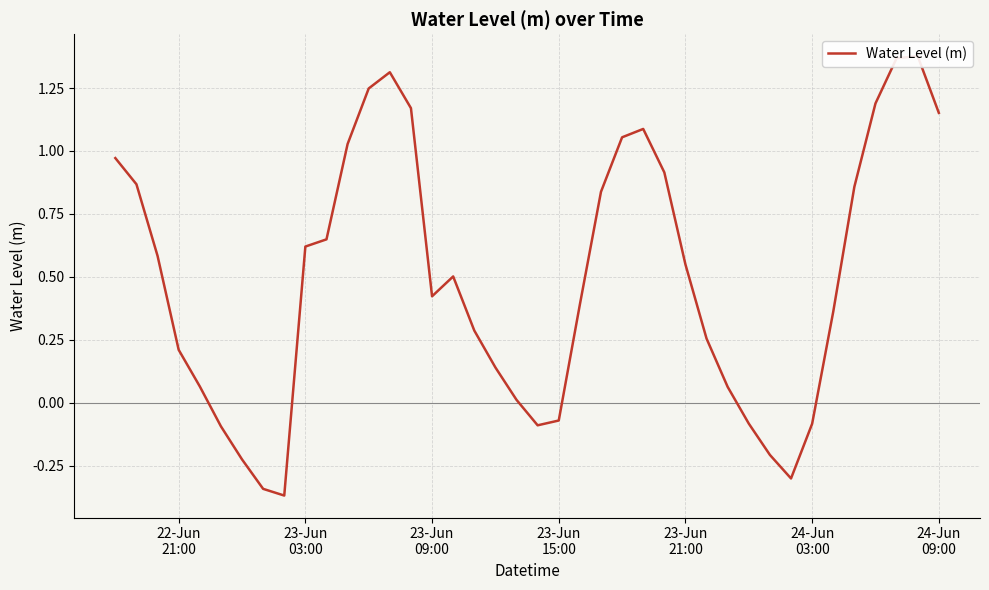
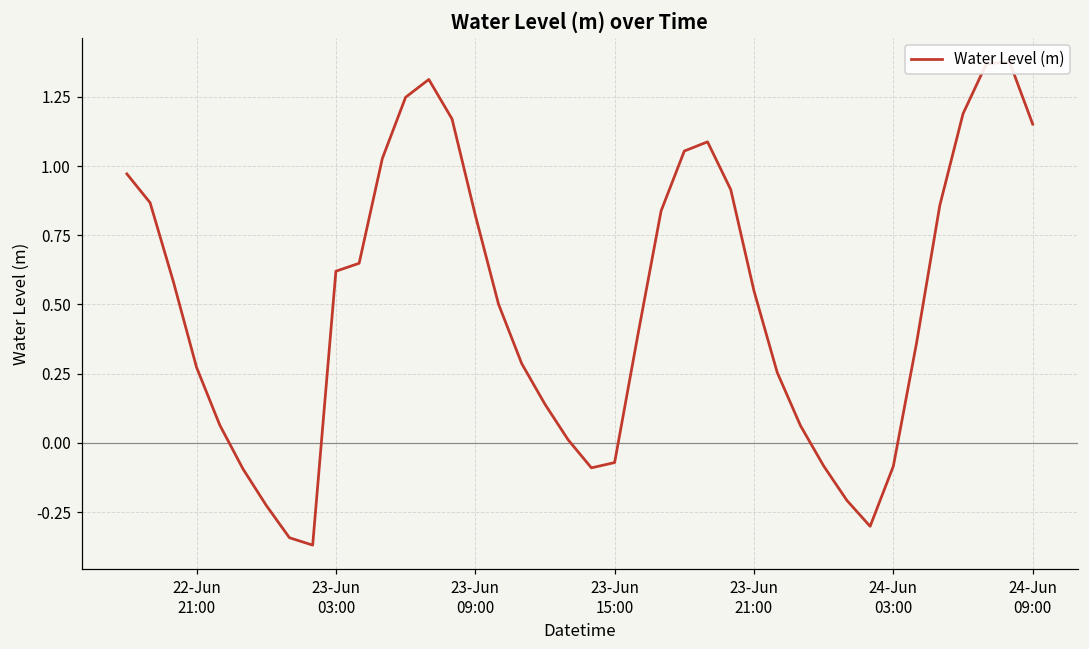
22-Jun 21:00: 0.21 -> 0.27
23-Jun 09:00: 0.42 -> 0.82
